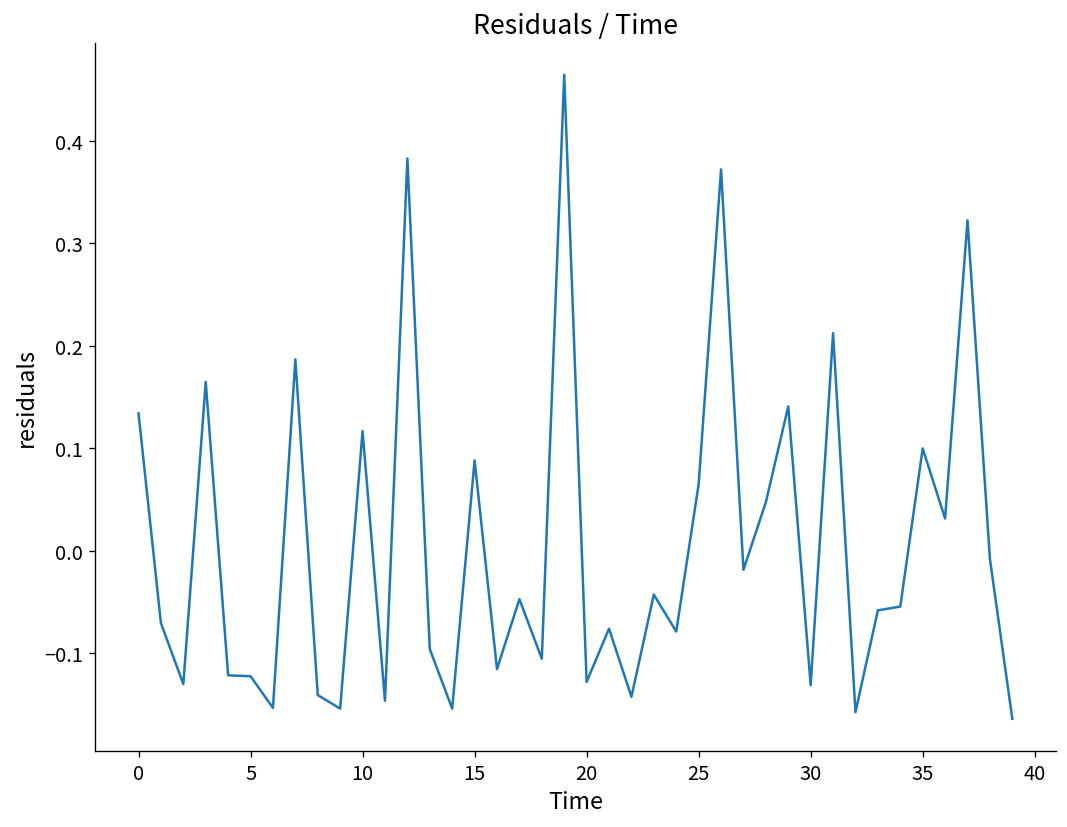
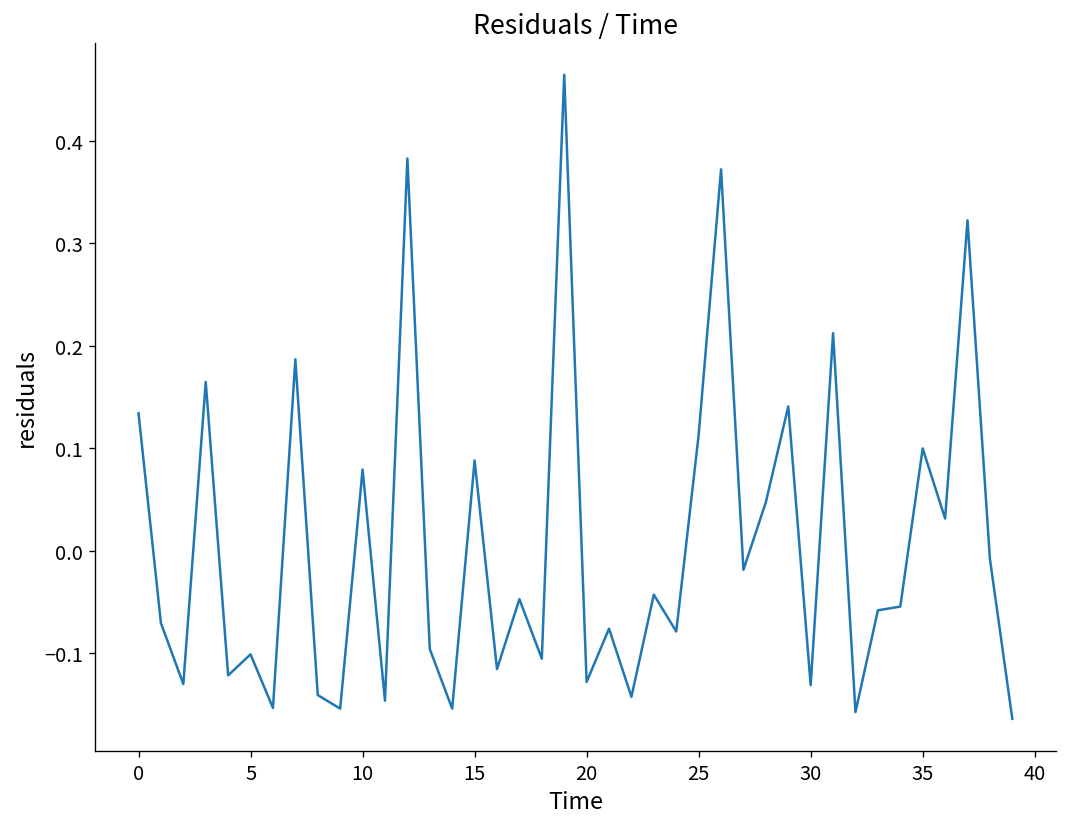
5: -0.12 -> -0.10
10: 0.12 -> 0.08
25: 0.06 -> 0.11
